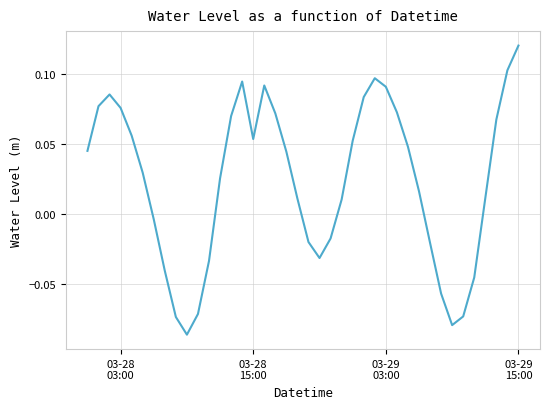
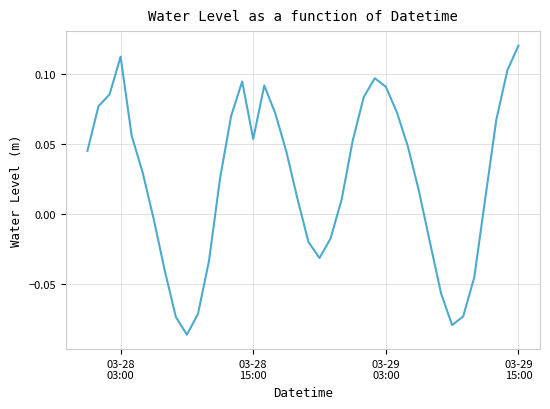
03-28 03:00: 0.076 -> 0.113
